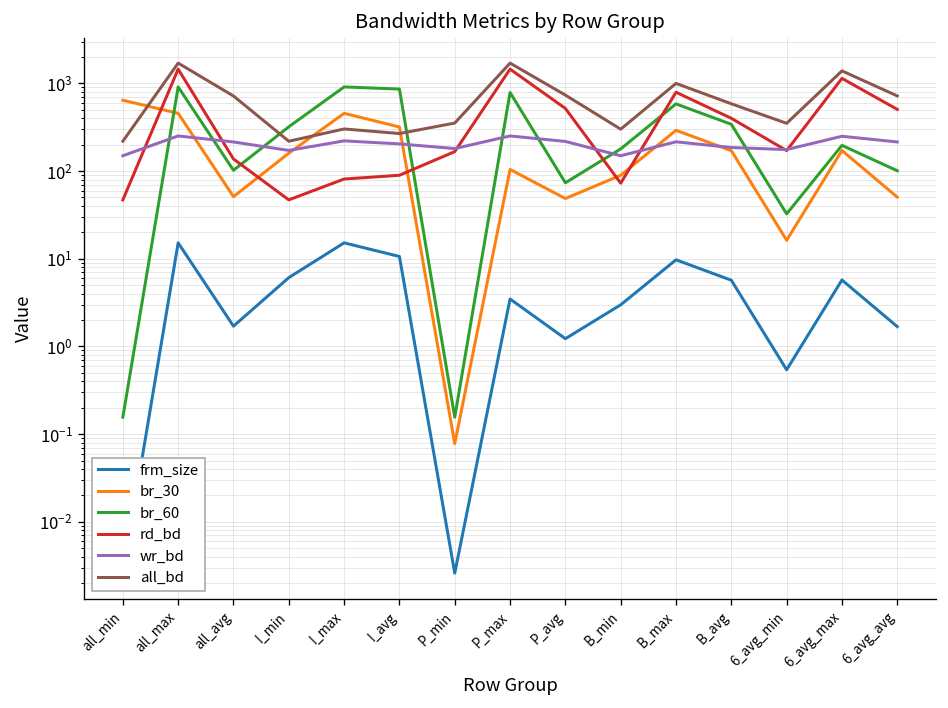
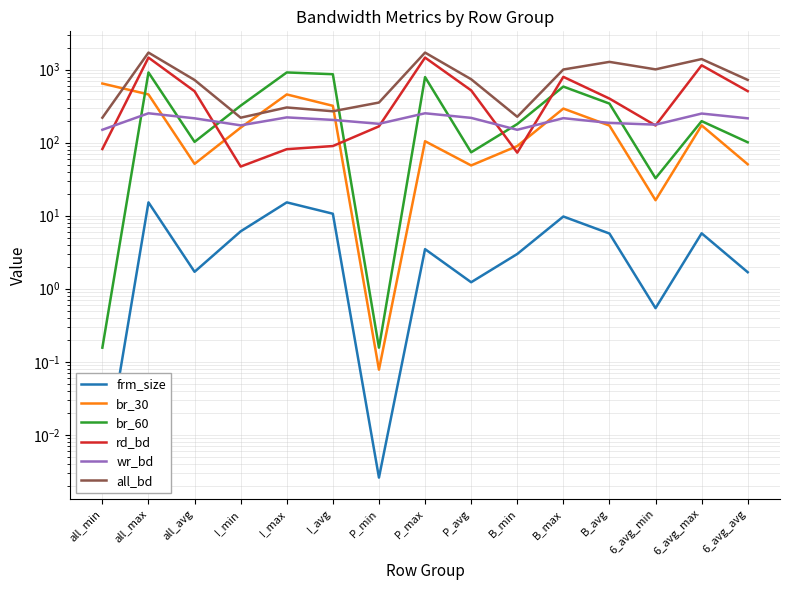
rd_bd, all_min: 50 -> 80
rd_bd, all_avg: 140 -> 500
all_bd, B_min: 300 -> 230
all_bd, B_avg: 600 -> 1300
all_bd, 6_avg_min: 400 -> 1000
